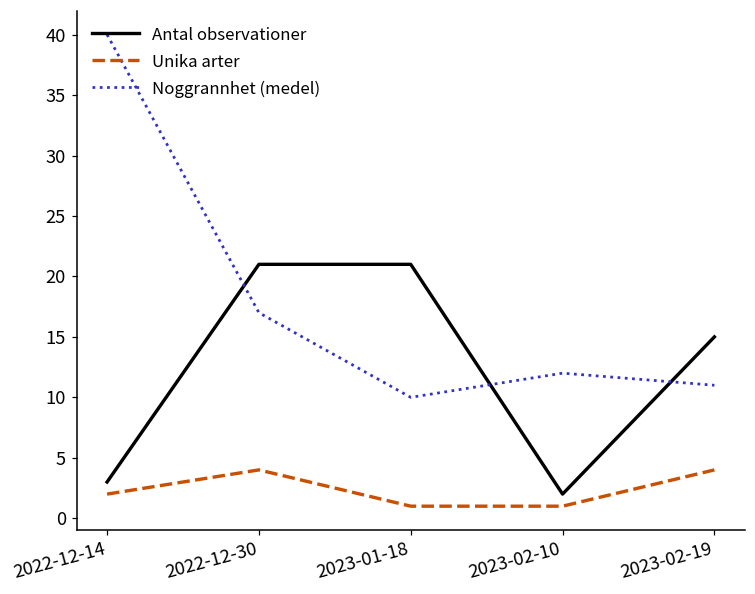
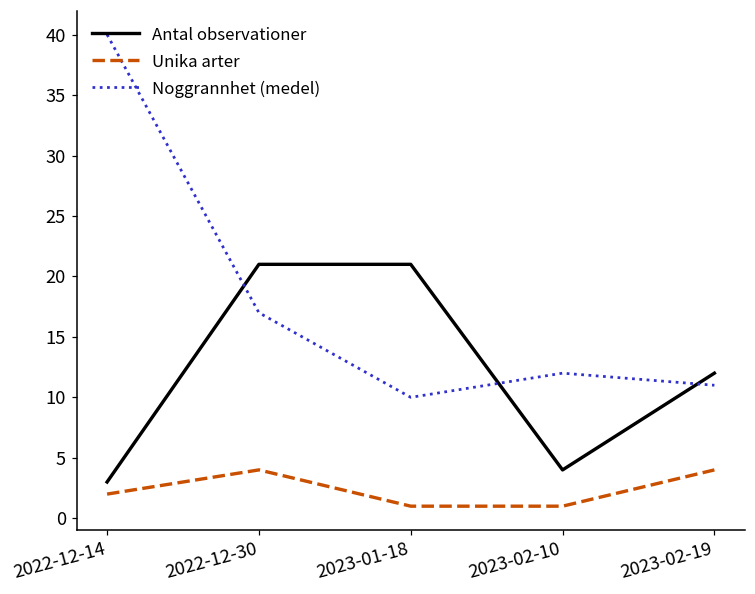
Antal observationer, 2023-02-10: 2 -> 4
Antal observationer, 2023-02-19: 15 -> 12
